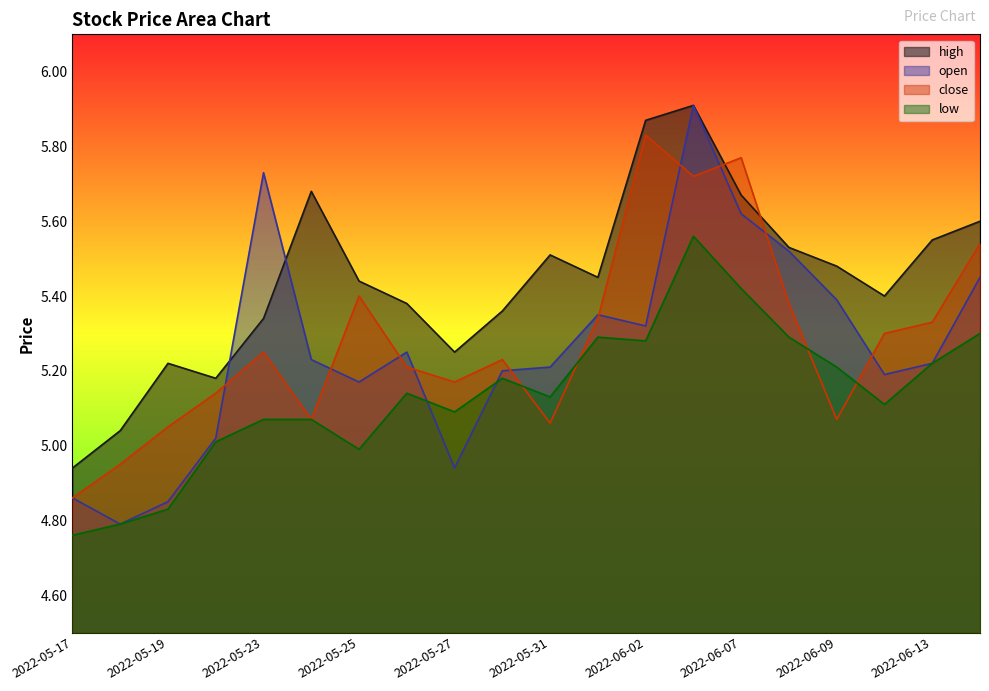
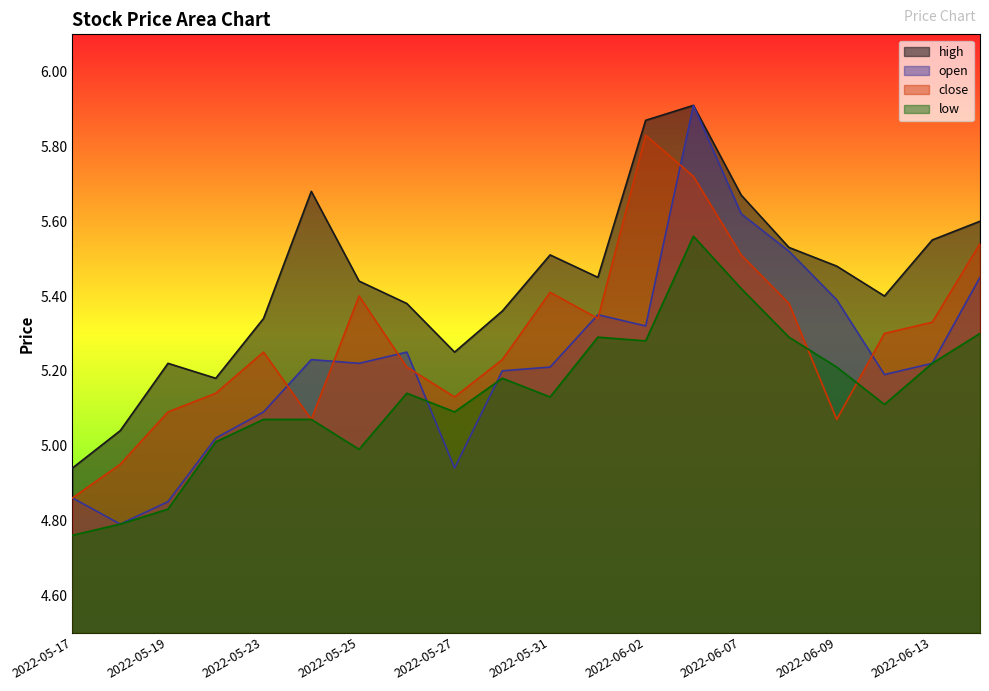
close, 2022-05-19: 5.05 -> 5.09
open, 2022-05-23: 5.73 -> 5.09
open, 2022-05-25: 5.17 -> 5.22
close, 2022-05-27: 5.17 -> 5.13
close, 2022-05-31: 5.06 -> 5.41
close, 2022-06-07: 5.77 -> 5.51
